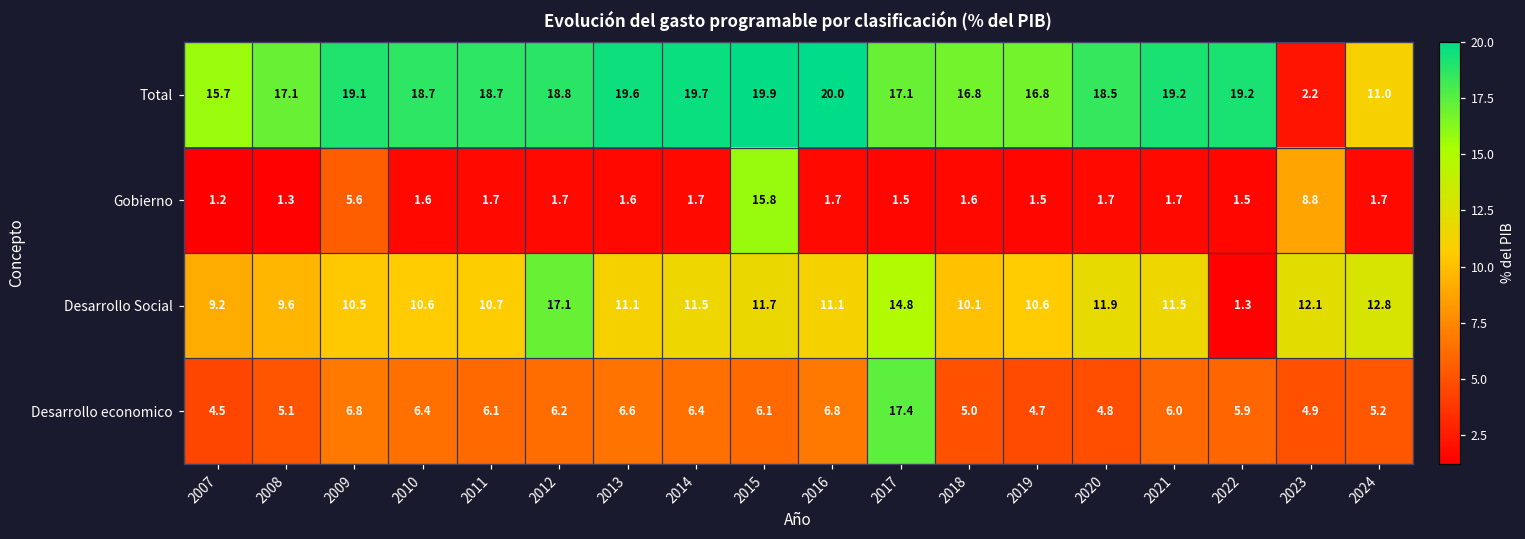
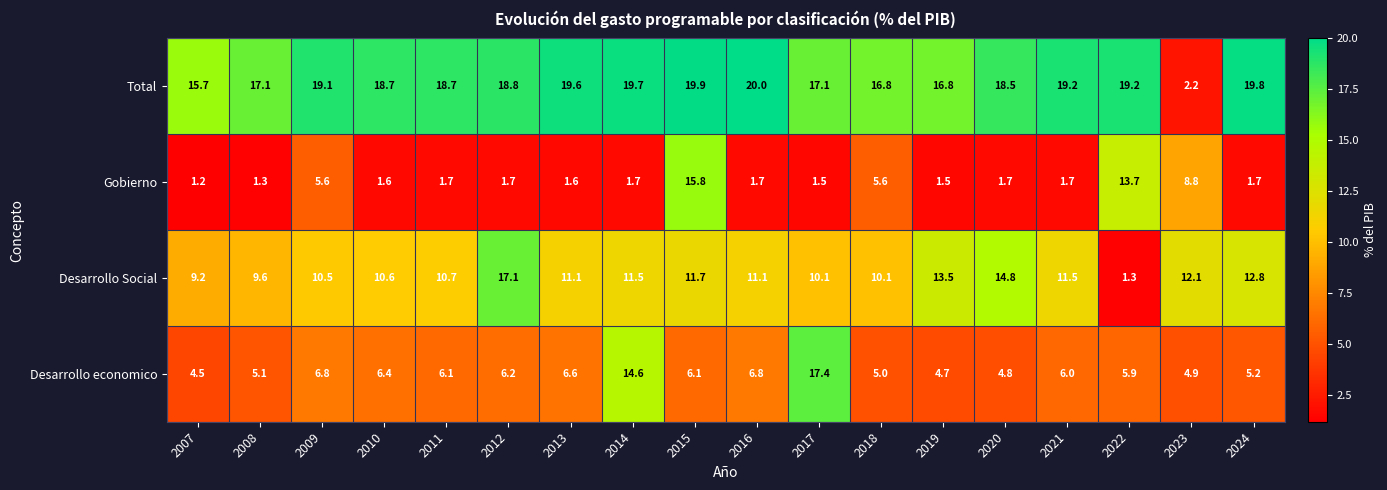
Total, 2024: 11.0 -> 19.8
Gobierno, 2018: 1.6 -> 5.6
Gobierno, 2022: 1.5 -> 13.7
Desarrollo Social, 2017: 14.8 -> 10.1
Desarrollo Social, 2019: 10.6 -> 13.5
Desarrollo Social, 2020: 11.9 -> 14.8
Desarrollo economico, 2014: 6.4 -> 14.6
